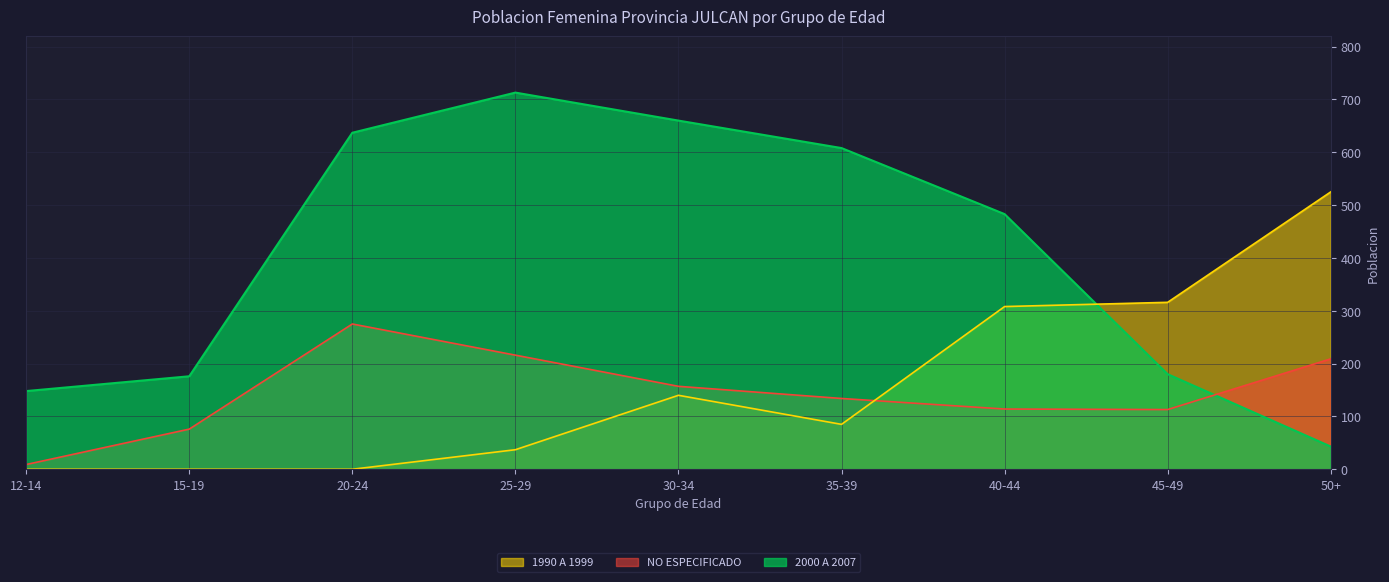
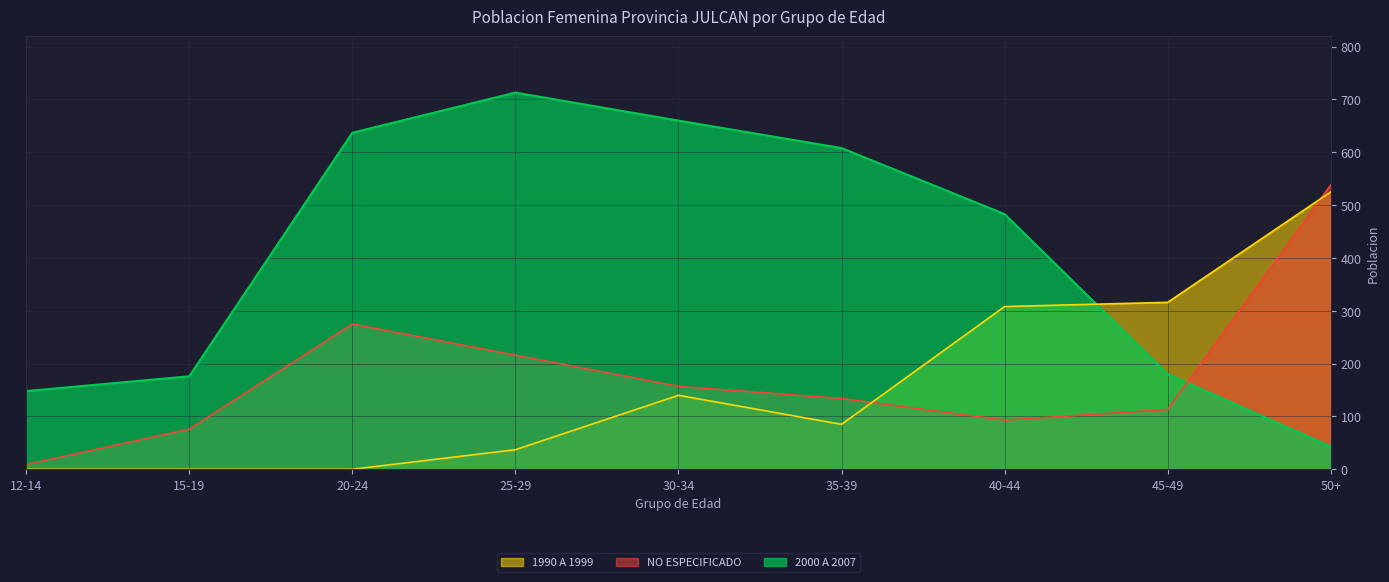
NO ESPECIFICADO, 40-44: 110 -> 90
NO ESPECIFICADO, 50+: 210 -> 540
